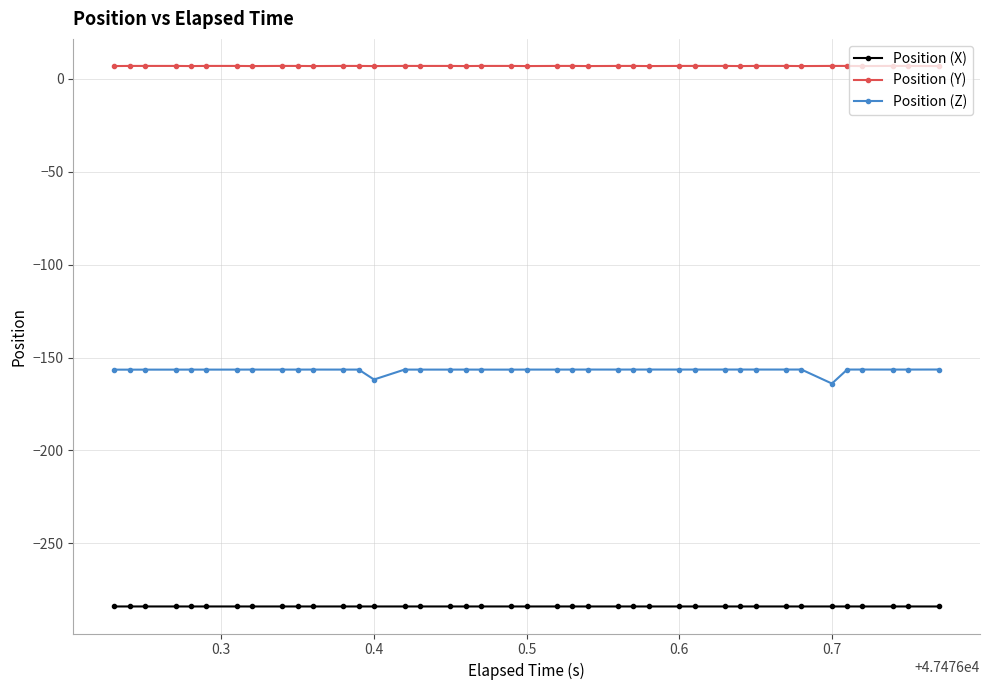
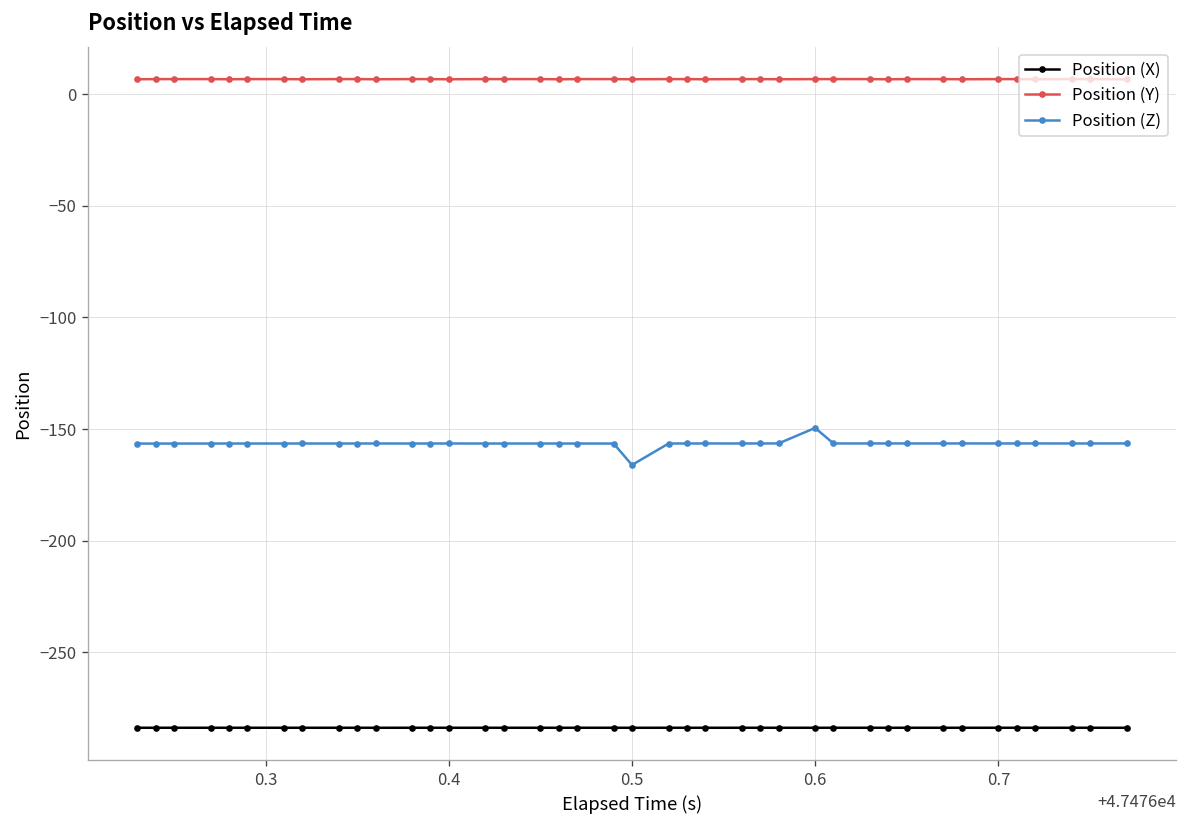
Position (Z), 0.4: -162 -> -156
Position (Z), 0.5: -156 -> -166
Position (Z), 0.6: -156 -> -150
Position (Z), 0.7: -164 -> -156
